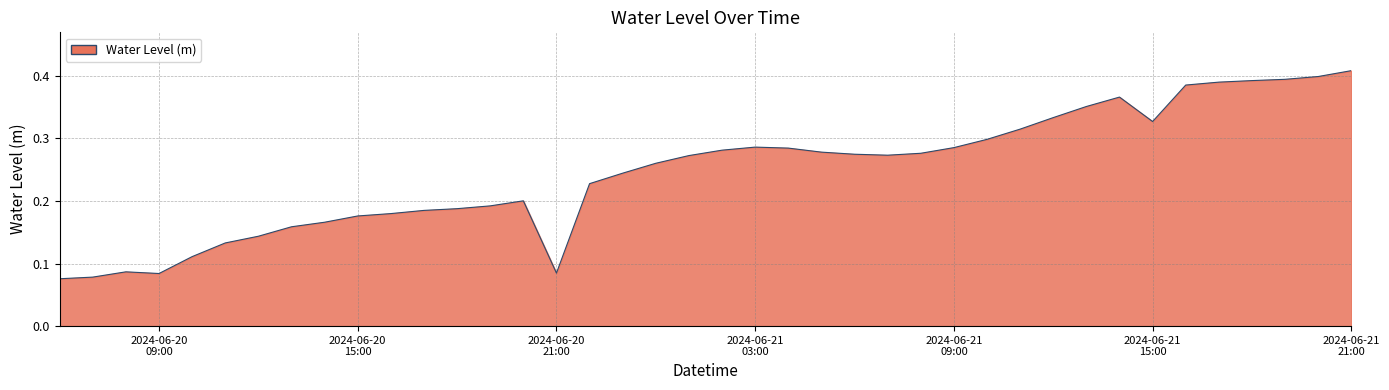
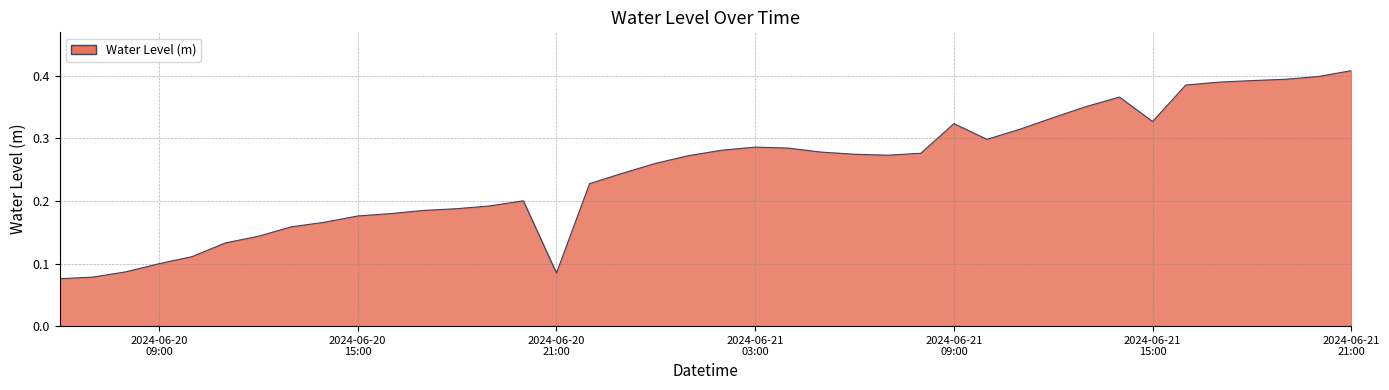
2024-06-20 09:00: 0.08 -> 0.10
2024-06-21 09:00: 0.29 -> 0.32
